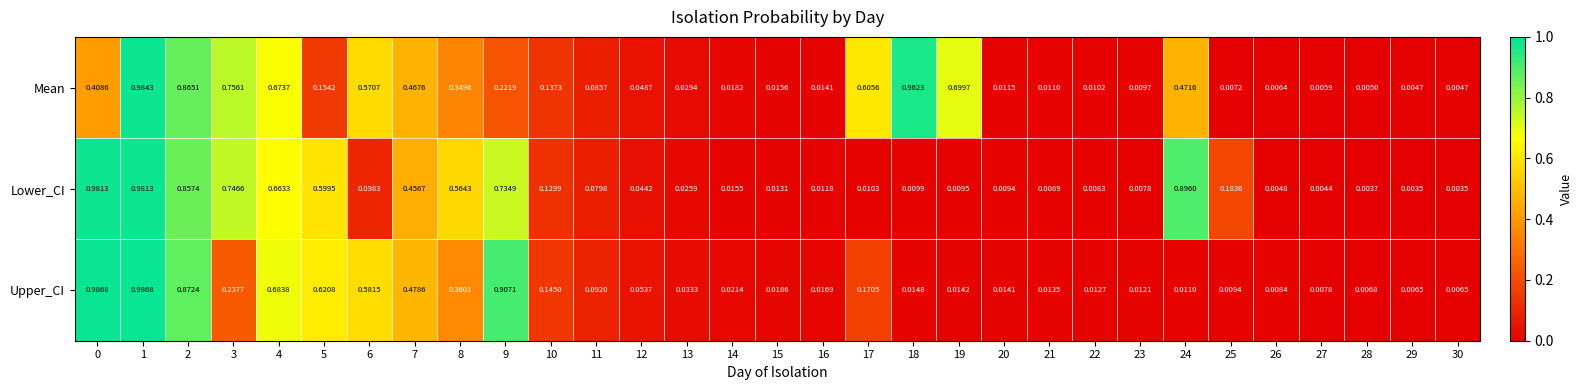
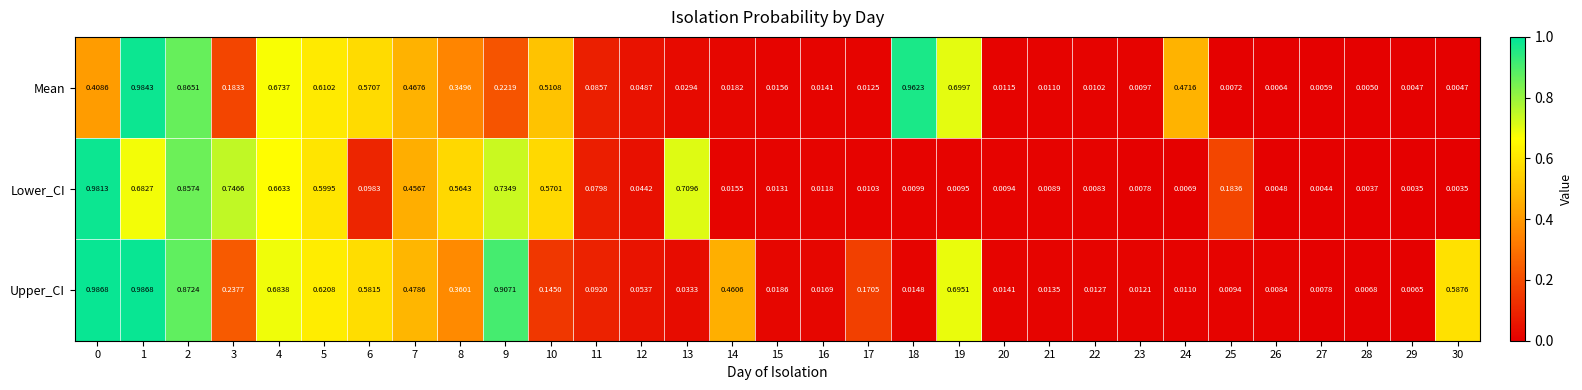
Mean, 3: 0.7561 -> 0.1833
Mean, 5: 0.1542 -> 0.6102
Mean, 10: 0.1373 -> 0.5108
Mean, 17: 0.6056 -> 0.0125
Lower_CI, 1: 0.9813 -> 0.6827
Lower_CI, 10: 0.1299 -> 0.5701
Lower_CI, 13: 0.0259 -> 0.7096
Lower_CI, 24: 0.8960 -> 0.0069
Upper_CI, 14: 0.0214 -> 0.4606
Upper_CI, 19: 0.0142 -> 0.6951
Upper_CI, 30: 0.0065 -> 0.5876
